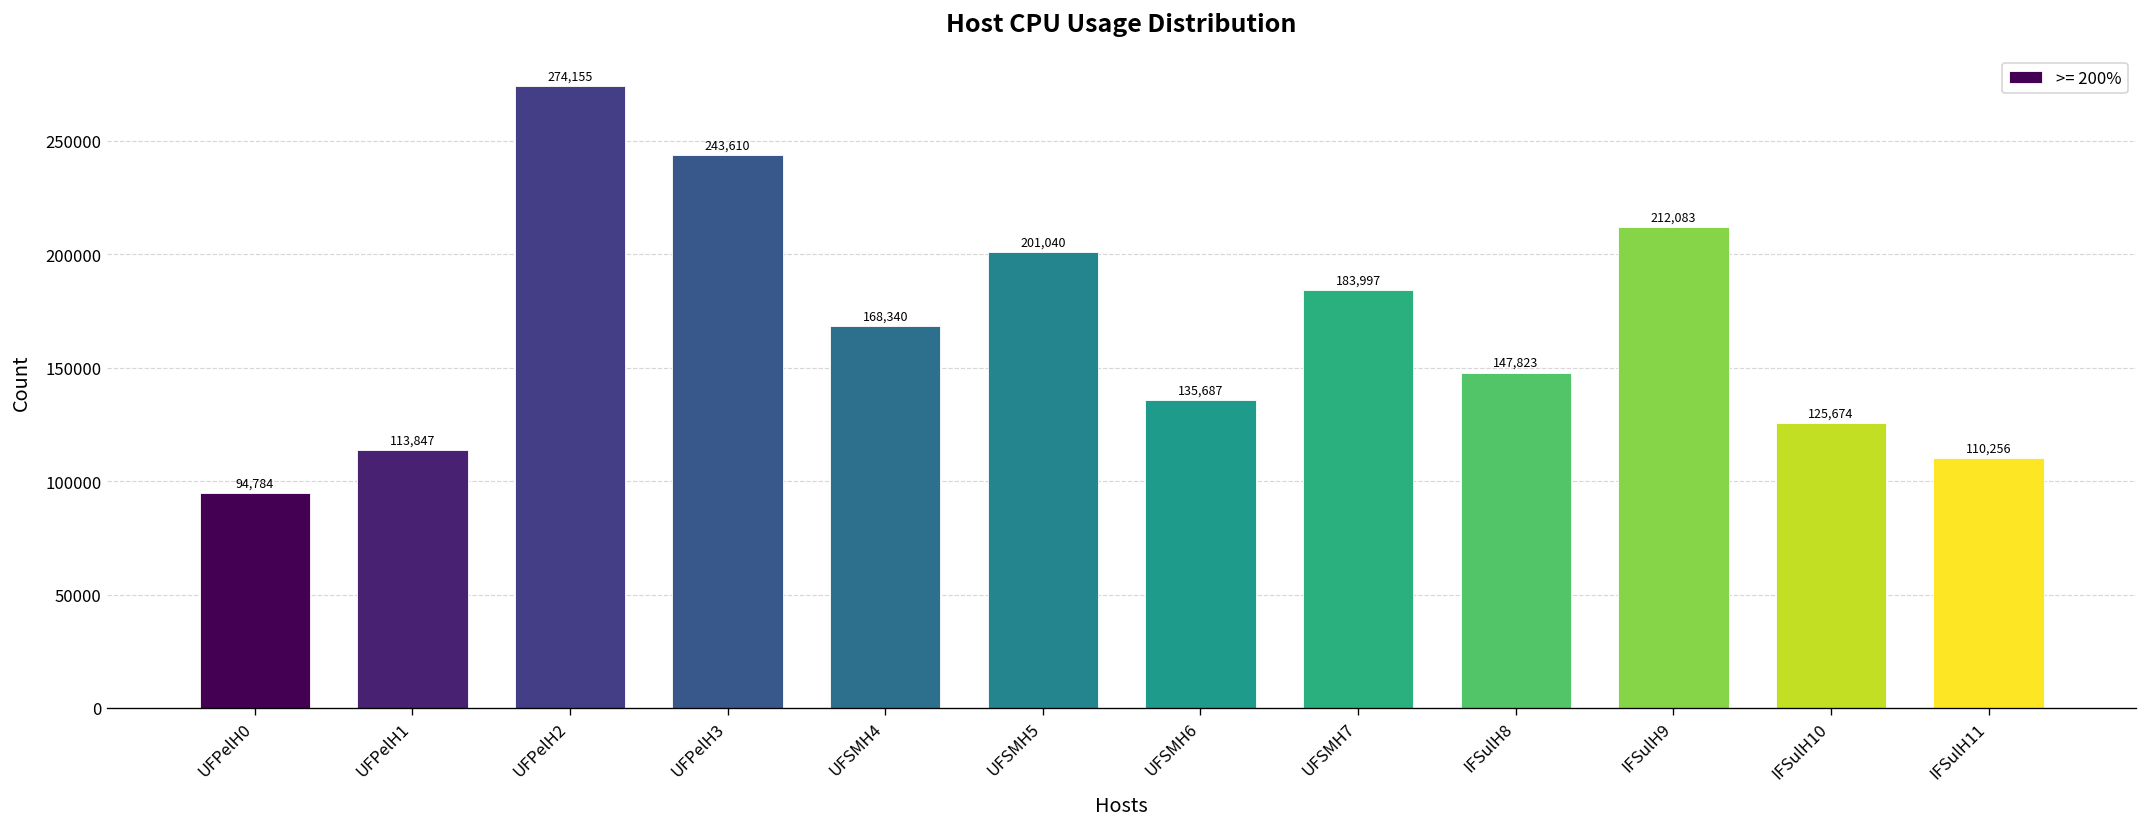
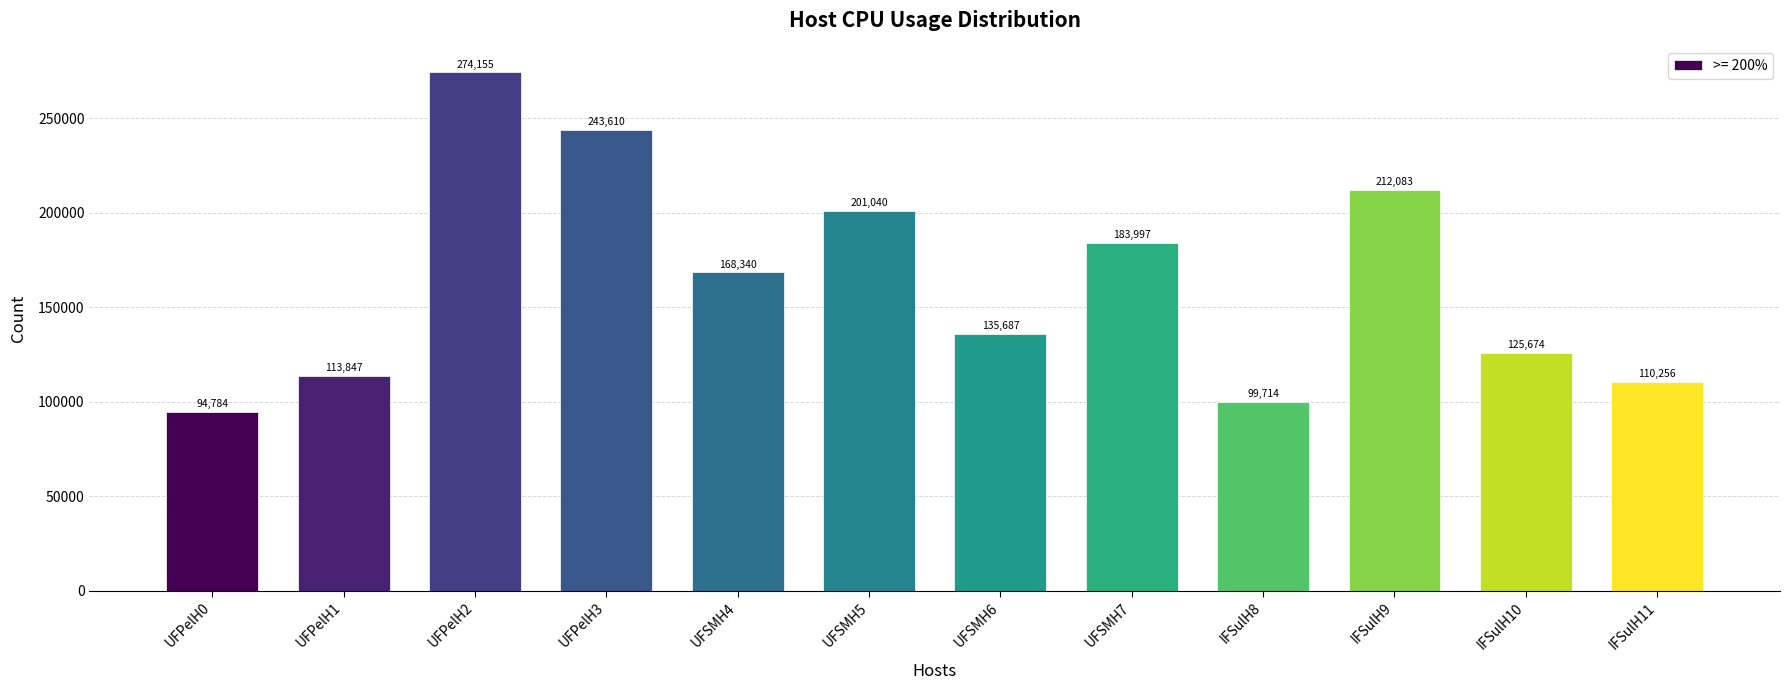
IFSulH8: 147,823 -> 99,714
